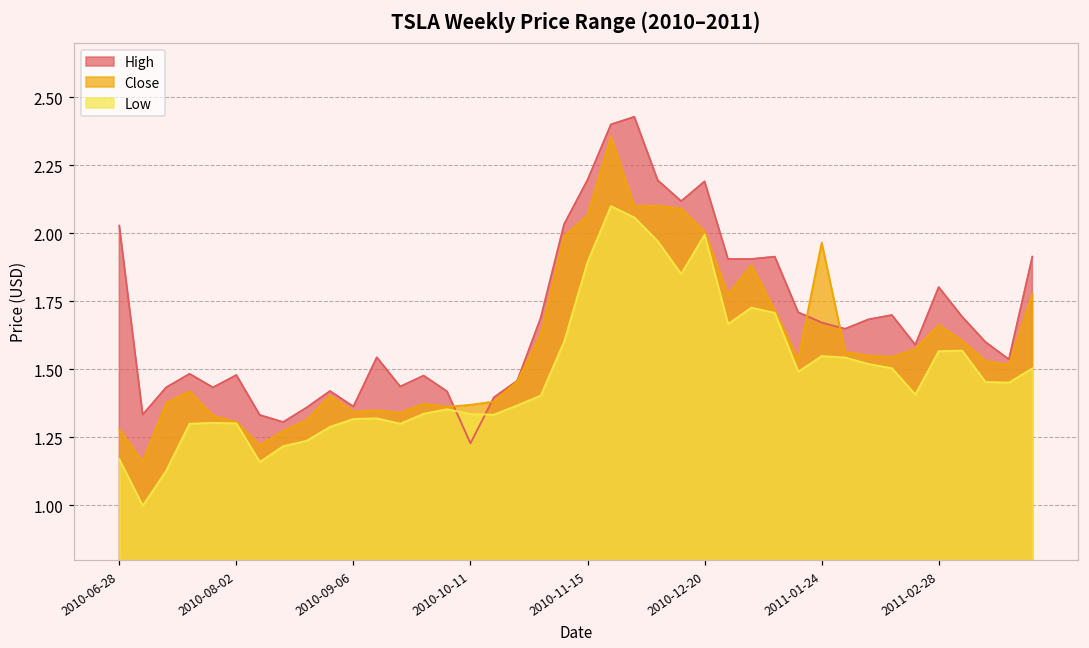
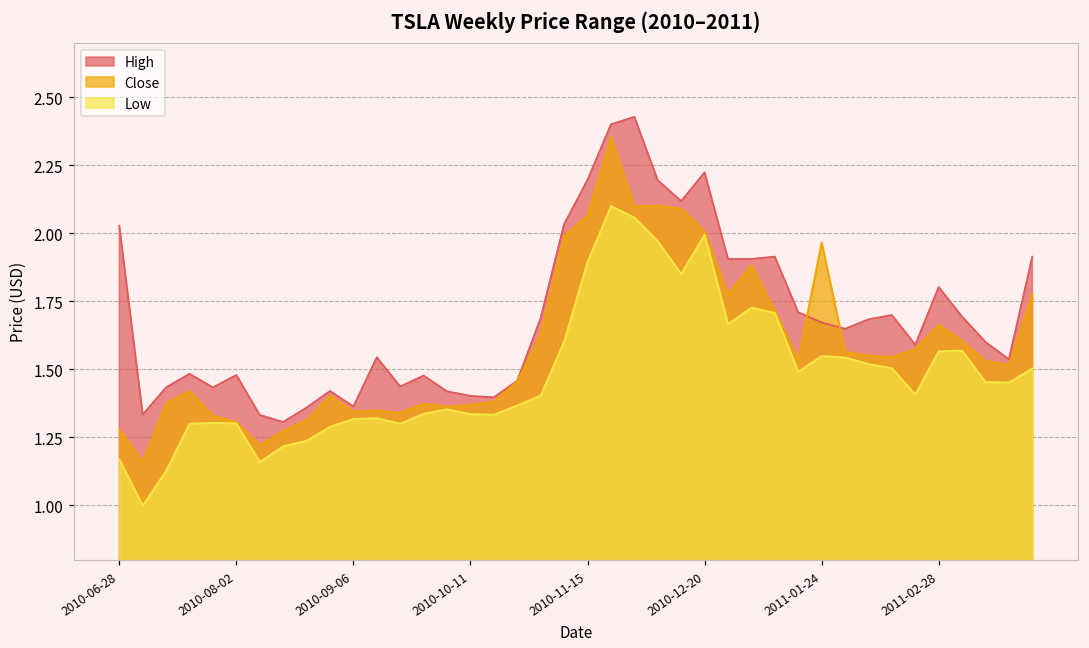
High, 2010-10-11: 1.23 -> 1.40
High, 2010-12-20: 2.19 -> 2.22
